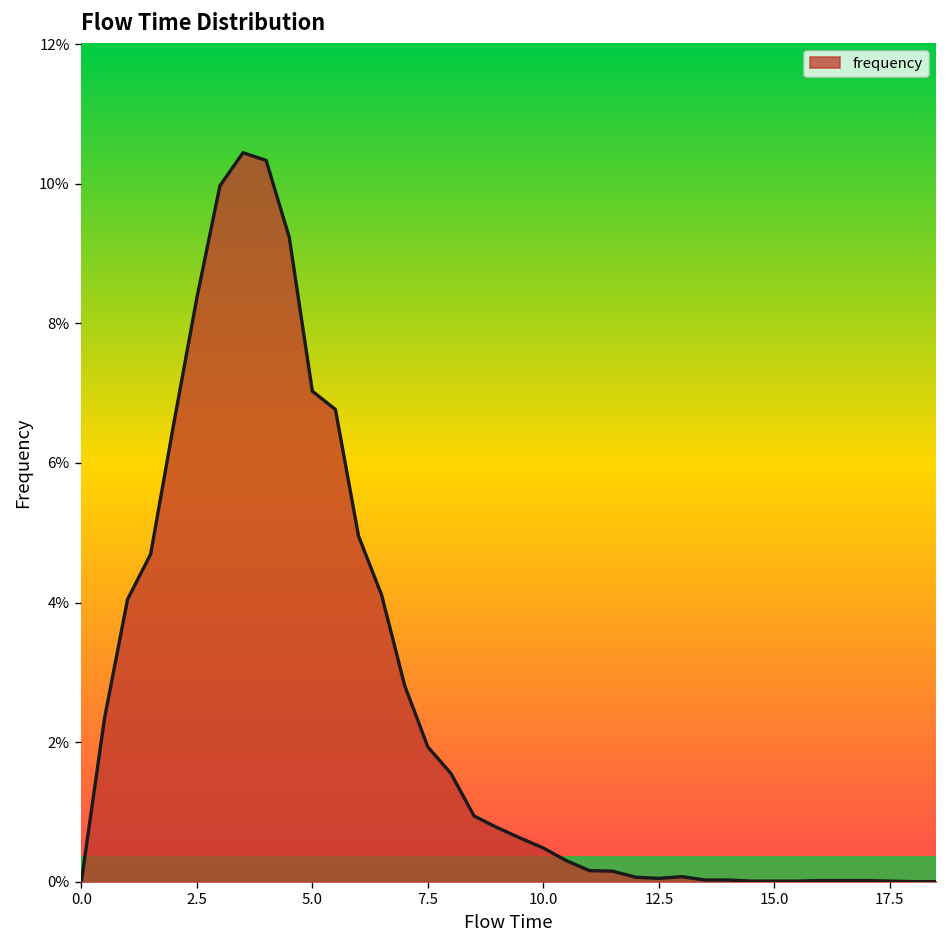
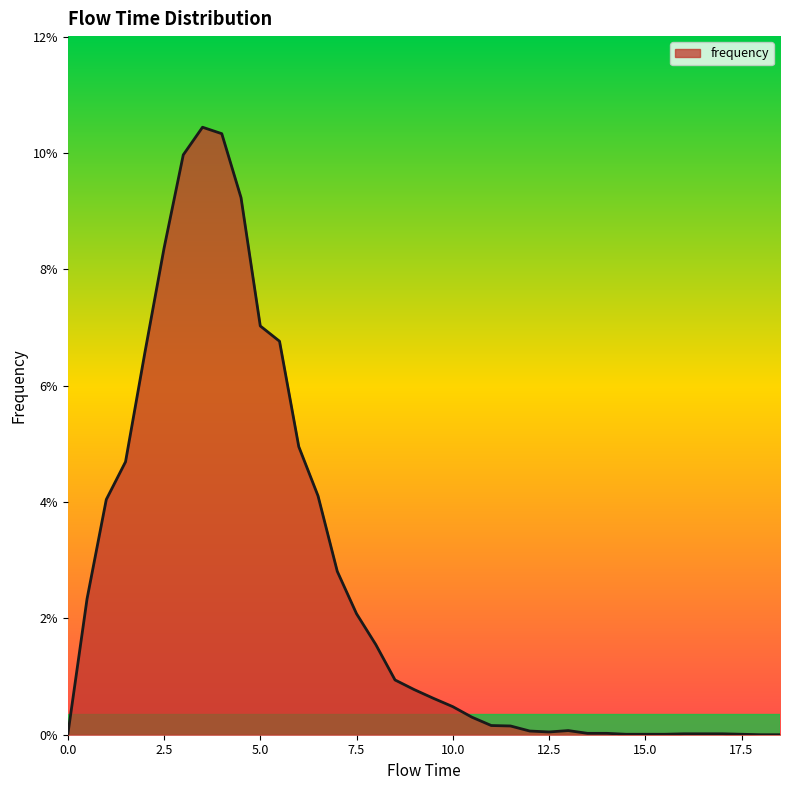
7.5: 1.9% -> 2.1%
